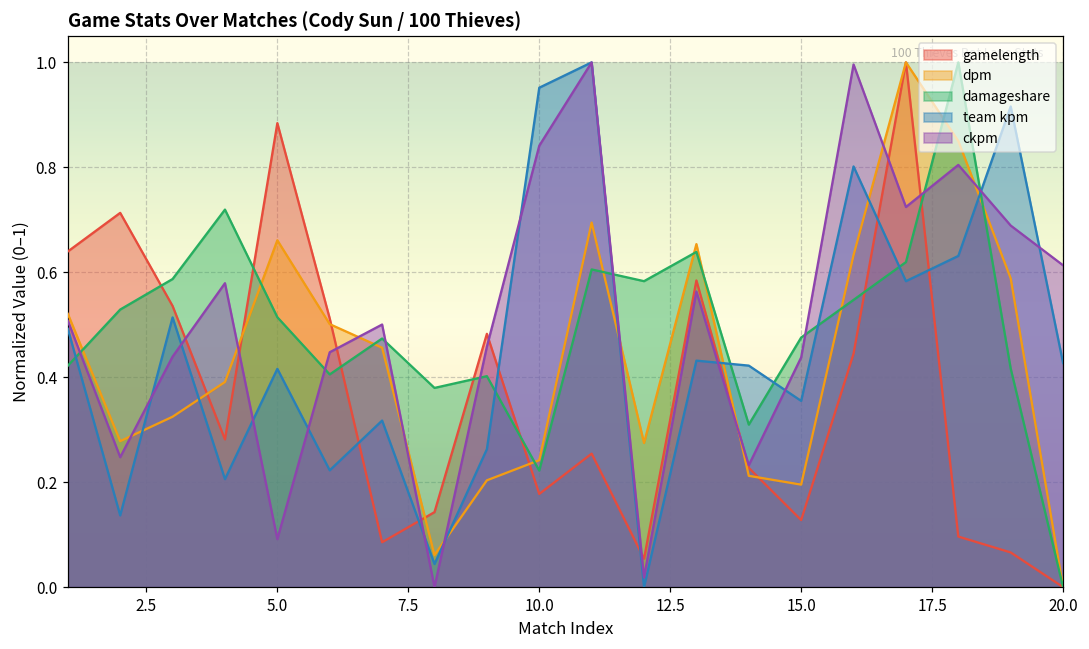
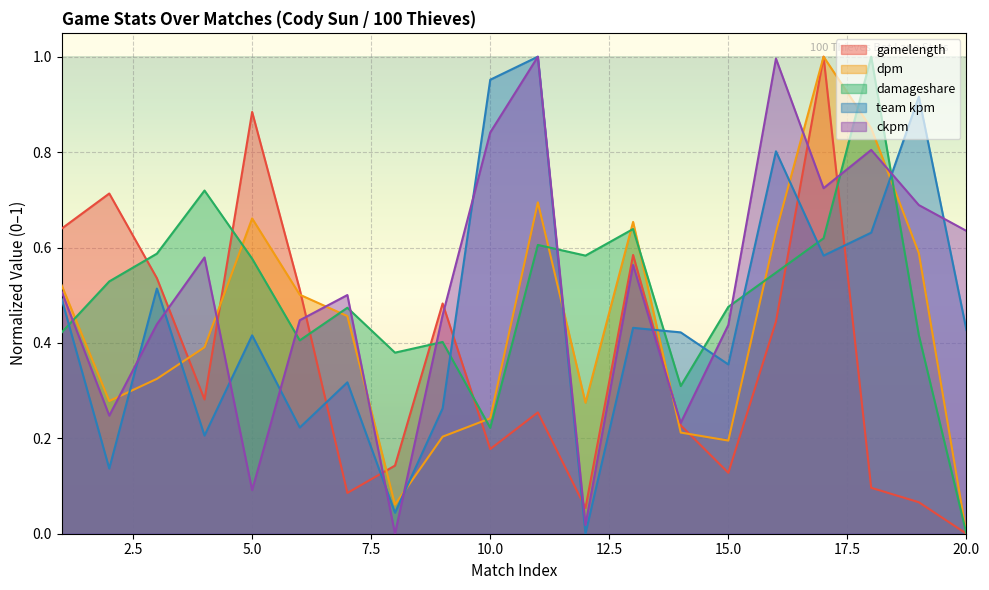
damageshare, 5.0: 0.51 -> 0.58
ckpm, 20.0: 0.61 -> 0.63
